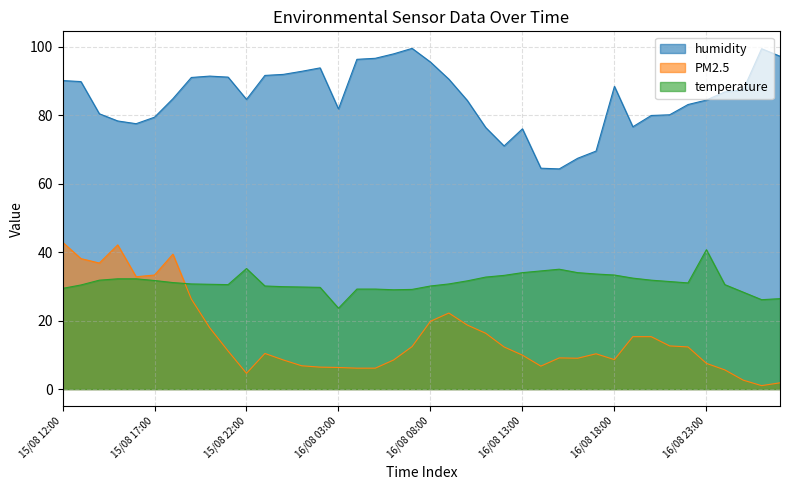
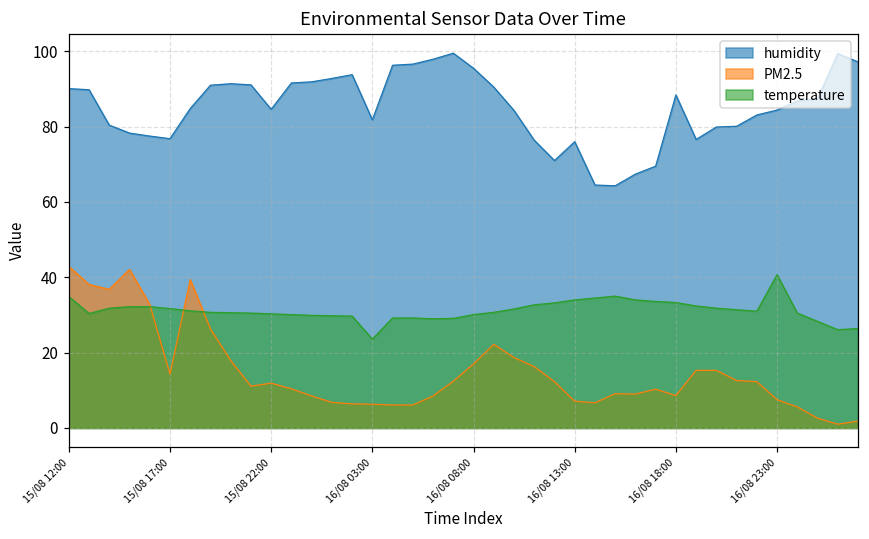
temperature, 15/08 12:00: 29 -> 35
humidity, 15/08 17:00: 79 -> 77
PM2.5, 15/08 17:00: 33 -> 14
PM2.5, 15/08 22:00: 5 -> 12
temperature, 15/08 22:00: 35 -> 30
PM2.5, 16/08 08:00: 20 -> 17
PM2.5, 16/08 13:00: 10 -> 7
